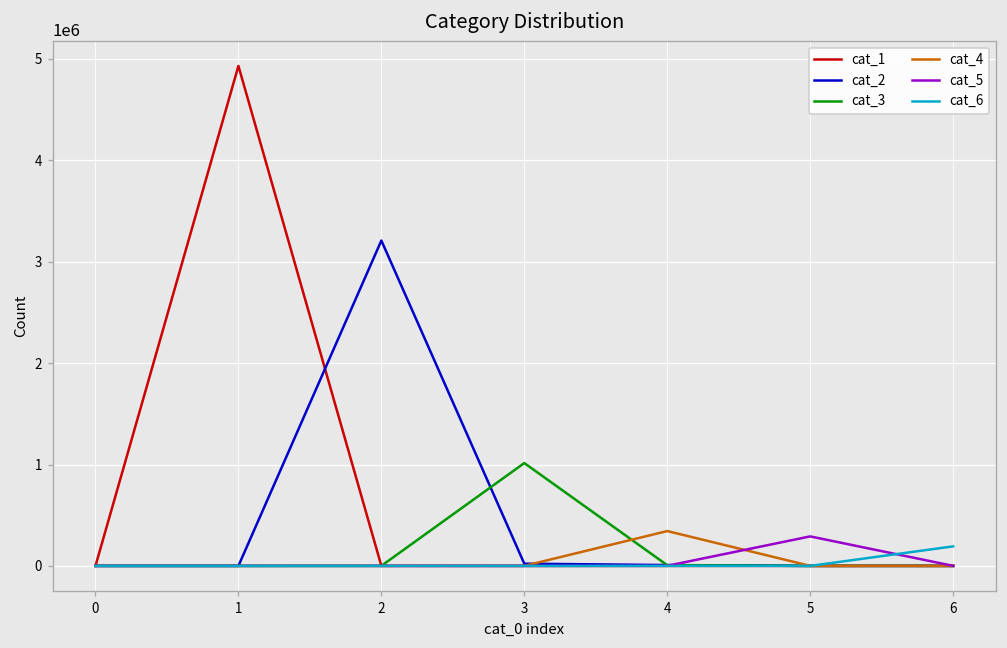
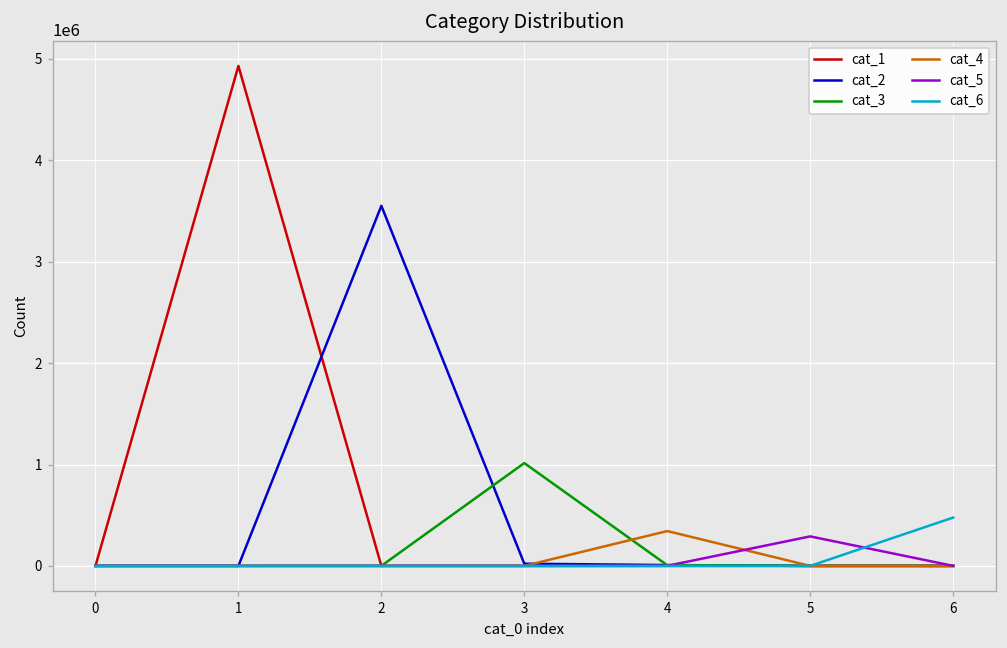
cat_2, 2: 3200000 -> 3600000
cat_6, 6: 200000 -> 500000
